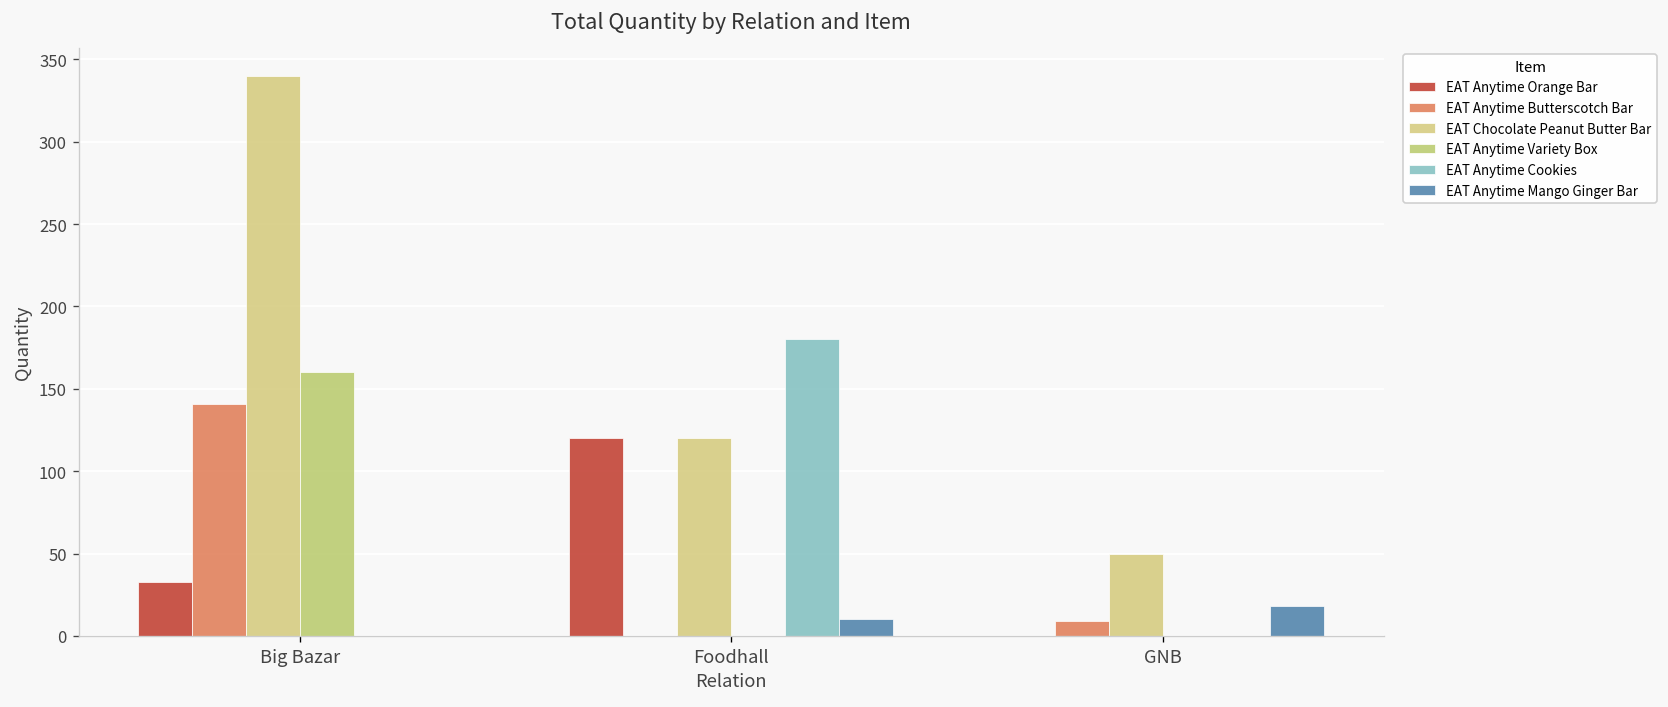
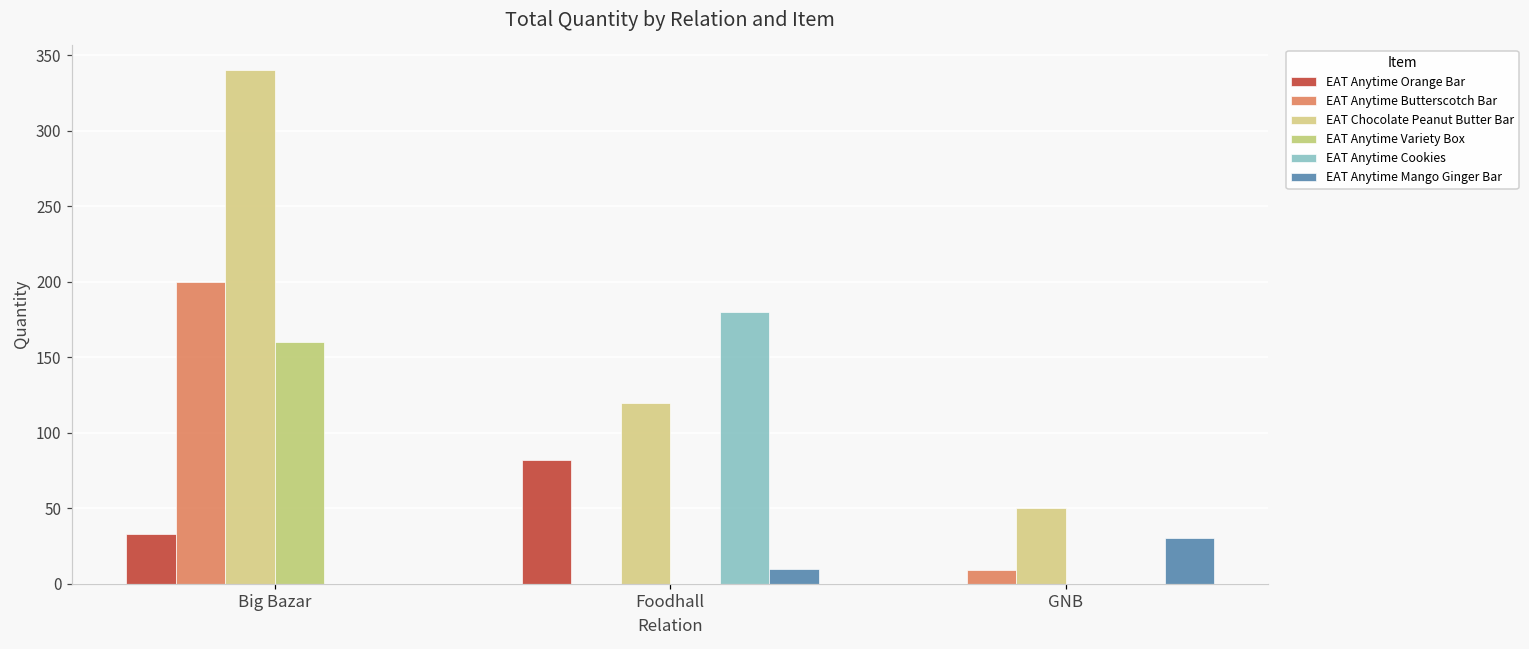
EAT Anytime Butterscotch Bar, Big Bazar: 141 -> 200
EAT Anytime Orange Bar, Foodhall: 120 -> 82
EAT Anytime Mango Ginger Bar, GNB: 18 -> 30
